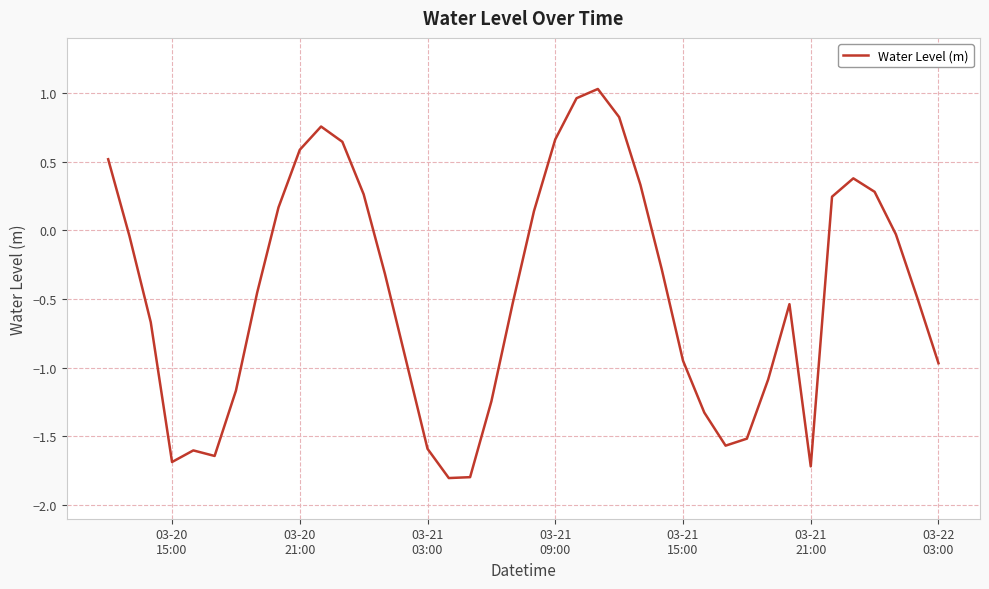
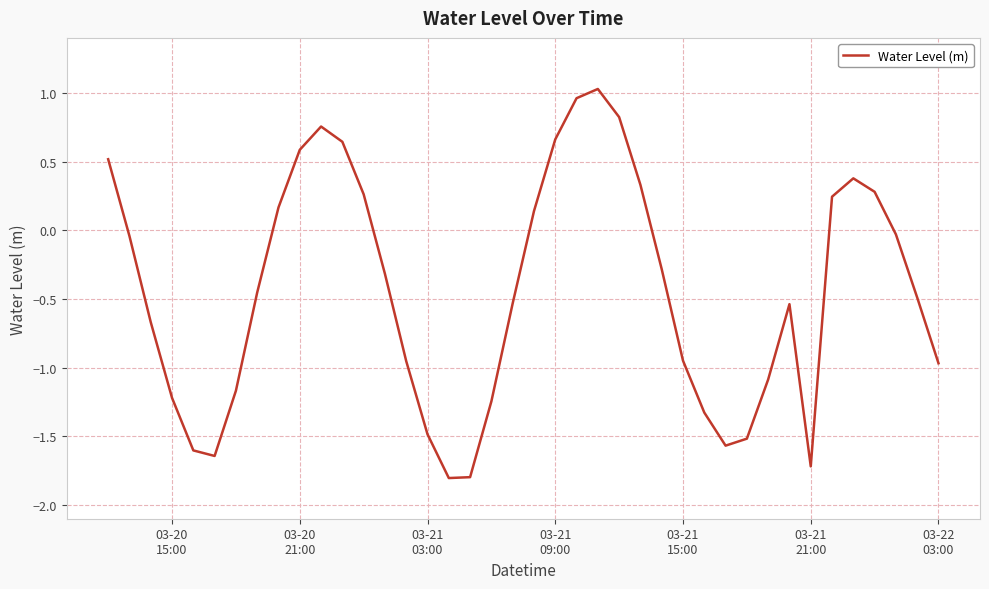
03-20 15:00: -1.69 -> -1.22
03-21 03:00: -1.59 -> -1.49
